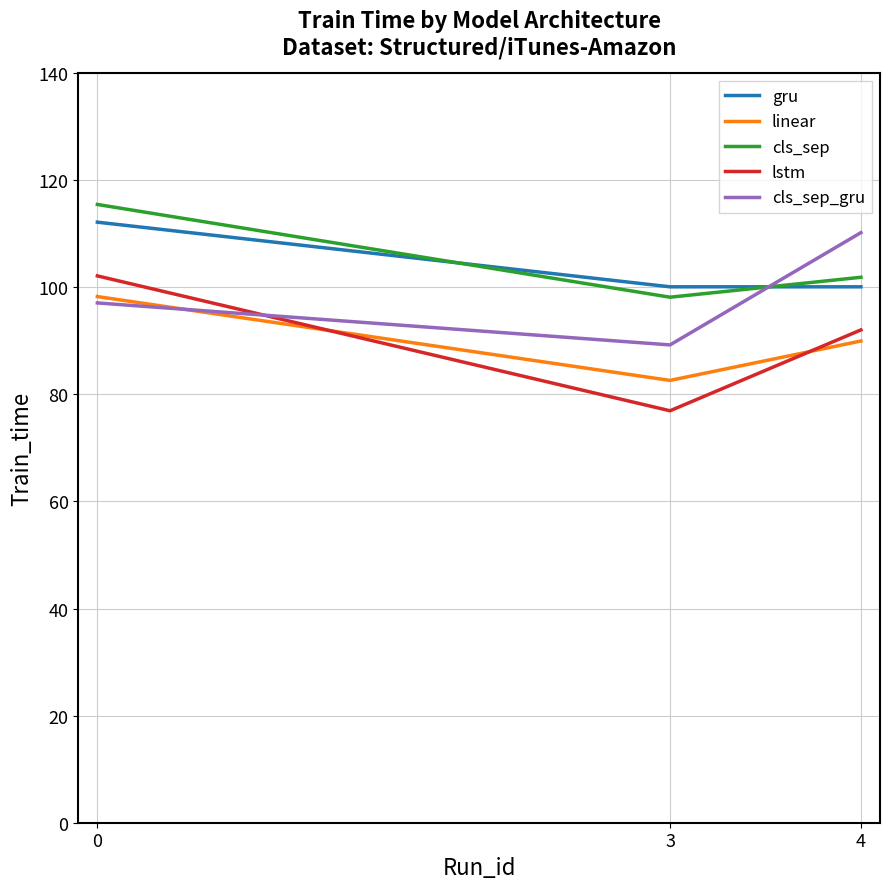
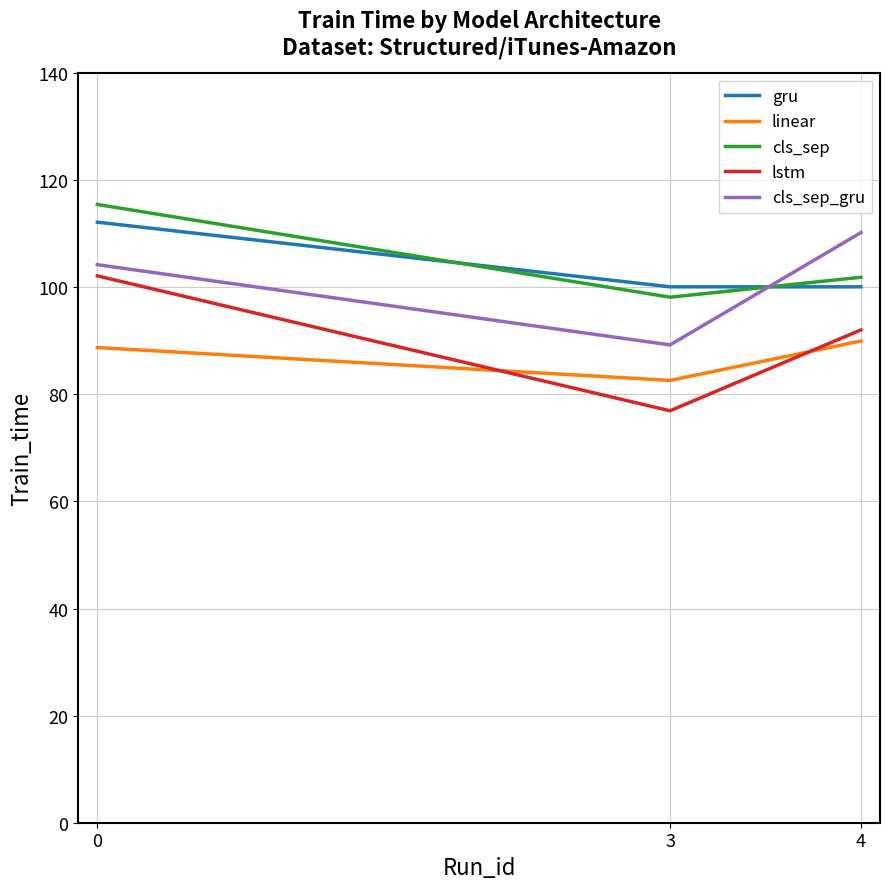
linear, 0: 98 -> 89
cls_sep_gru, 0: 97 -> 104
